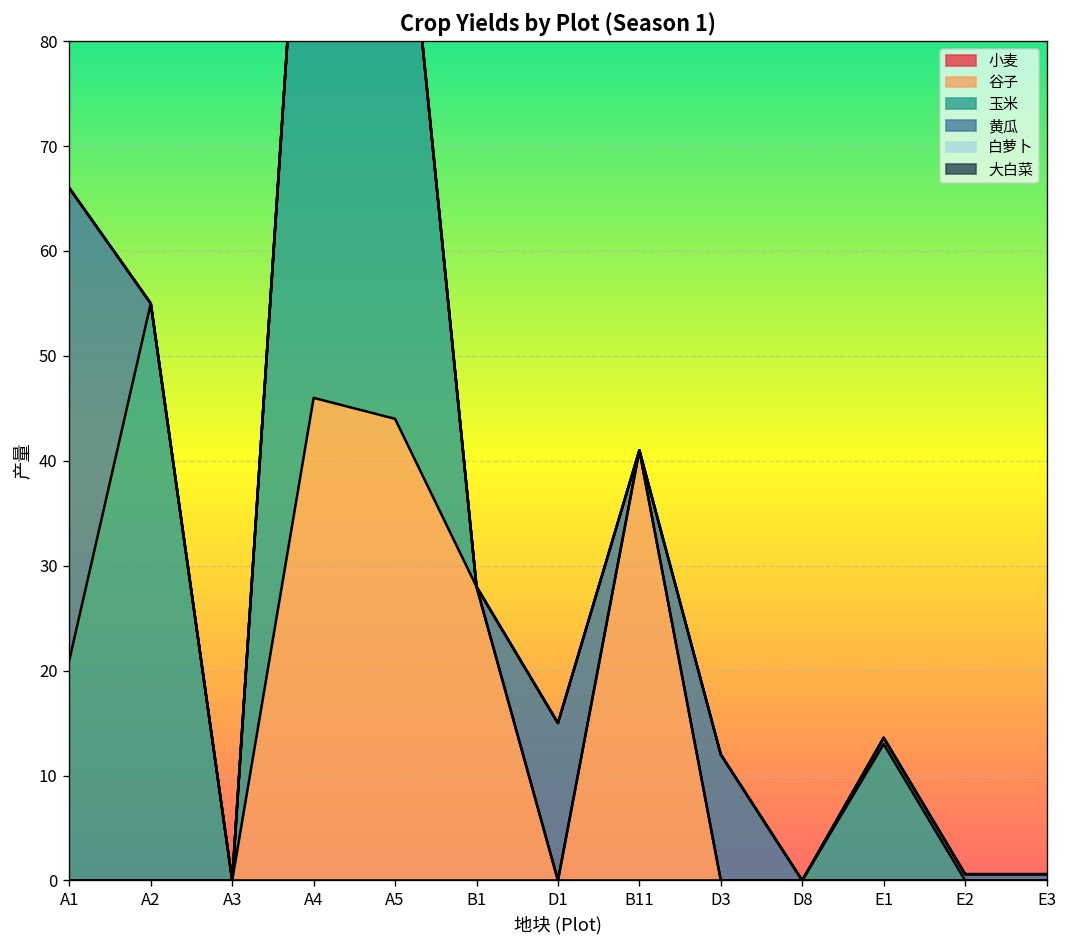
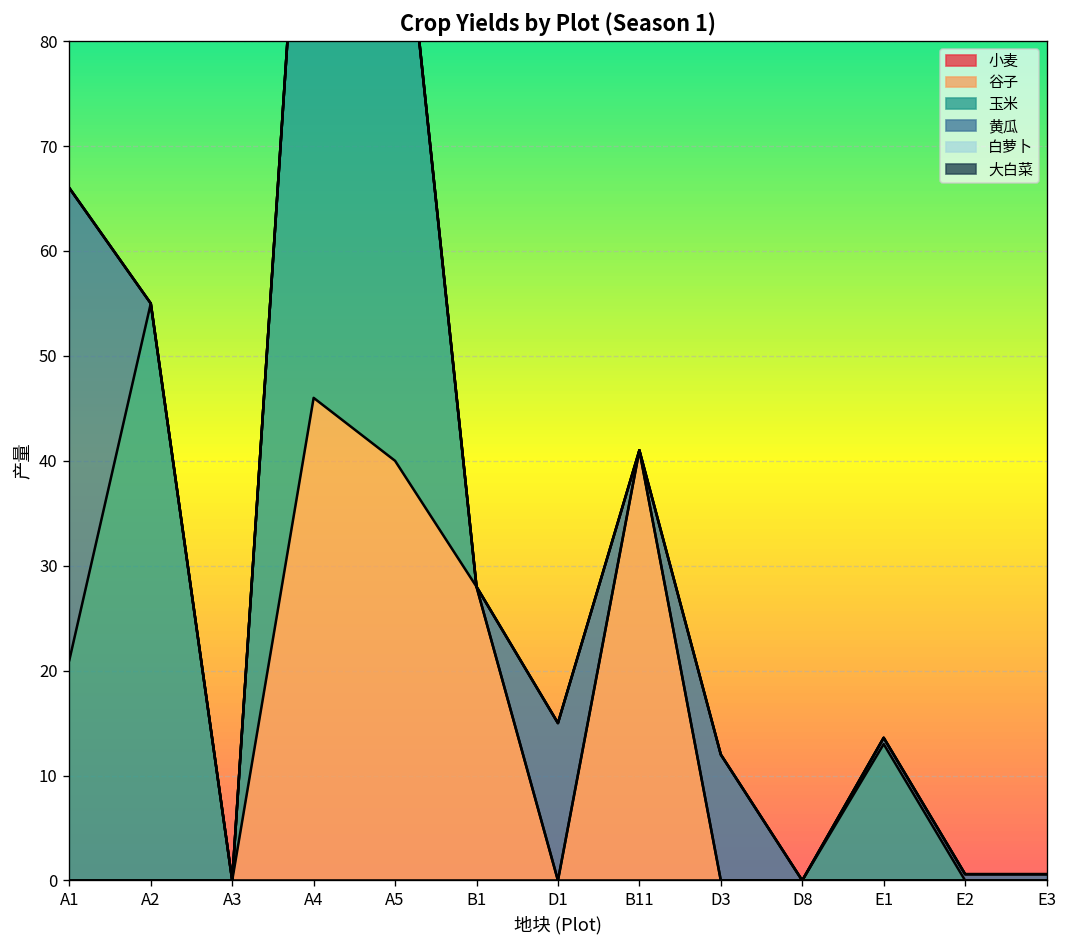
谷子, A5: 44 -> 40
